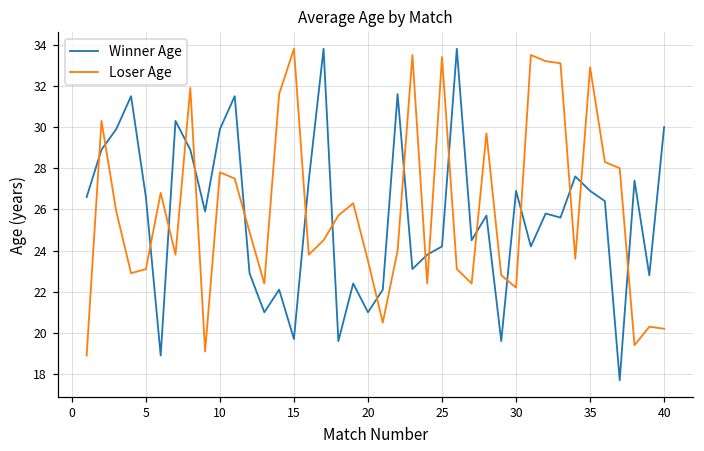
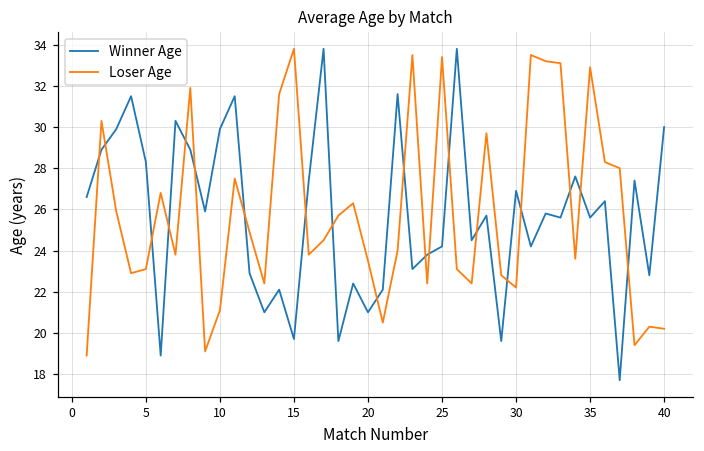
Winner Age, 5: 26.6 -> 28.3
Loser Age, 10: 27.8 -> 21.1
Winner Age, 35: 26.9 -> 25.6
